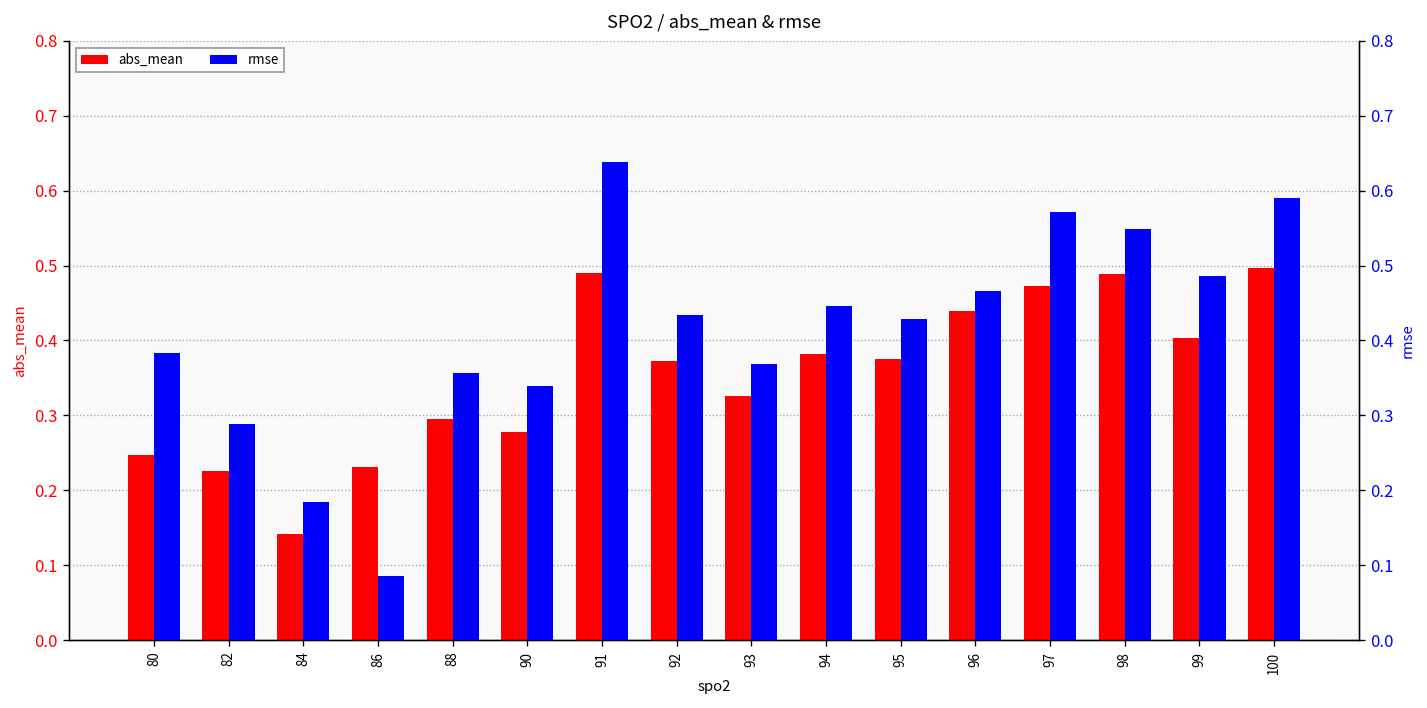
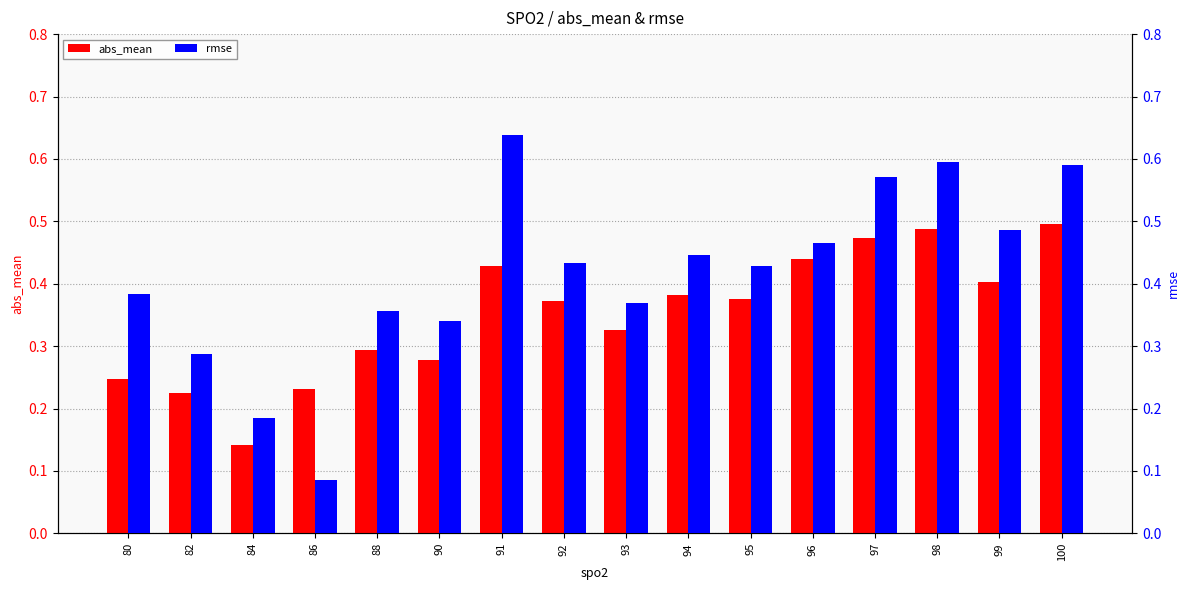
abs_mean, 91: 0.49 -> 0.43
rmse, 98: 0.55 -> 0.60
